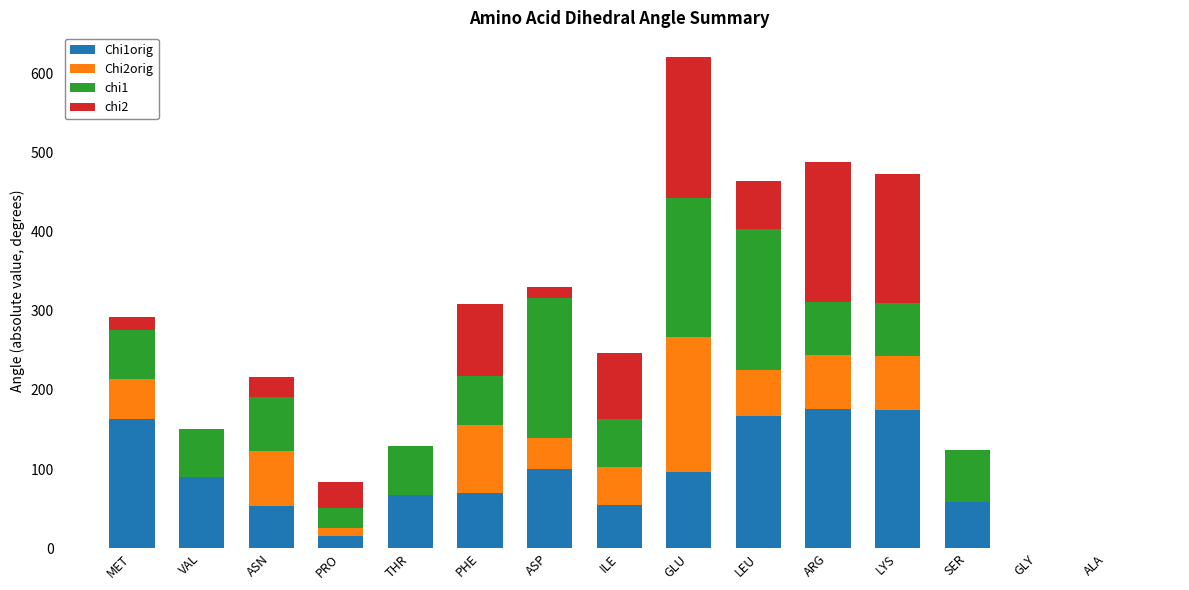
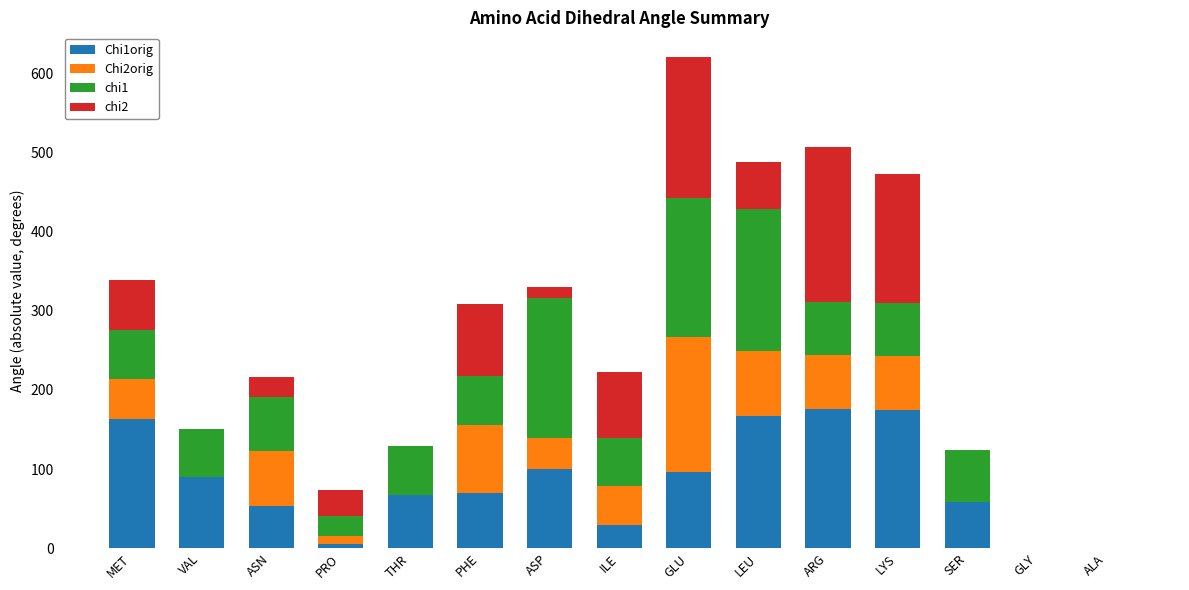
chi2, MET: 20 -> 60
Chi1orig, PRO: 20 -> 10
Chi1orig, ILE: 50 -> 30
Chi2orig, LEU: 60 -> 80
chi2, ARG: 180 -> 200
